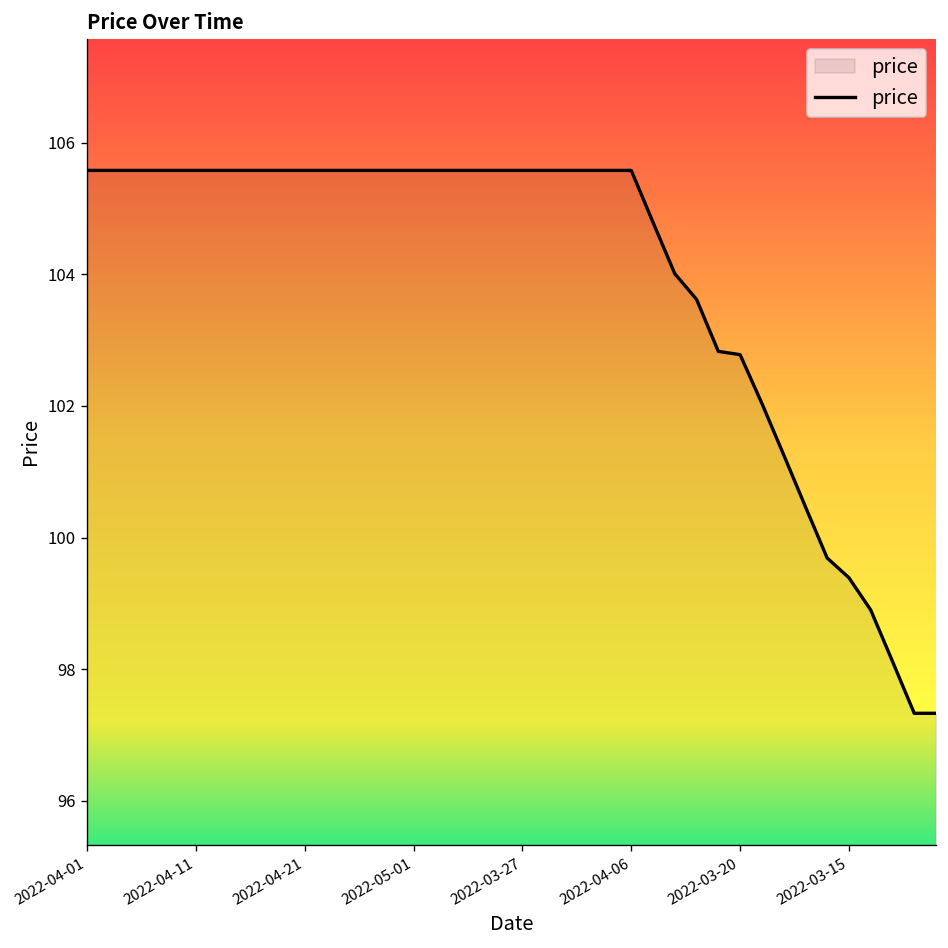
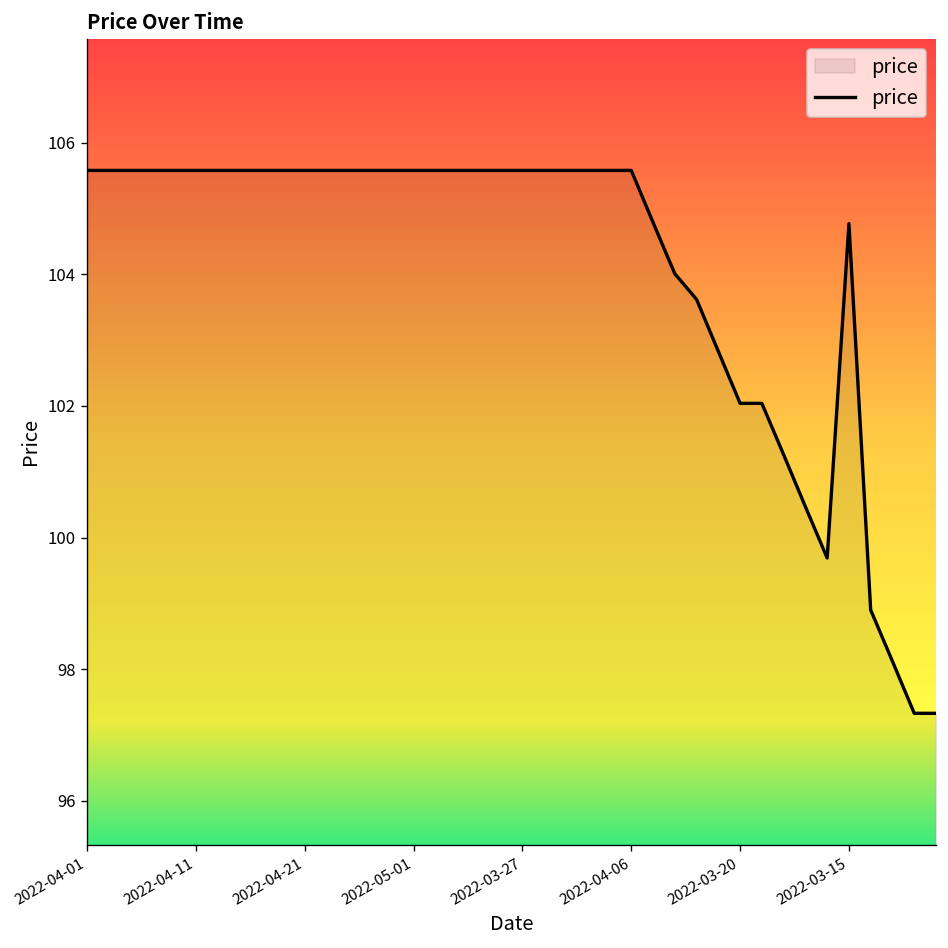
2022-03-20: 102.8 -> 102.0
2022-03-15: 99.4 -> 104.8
